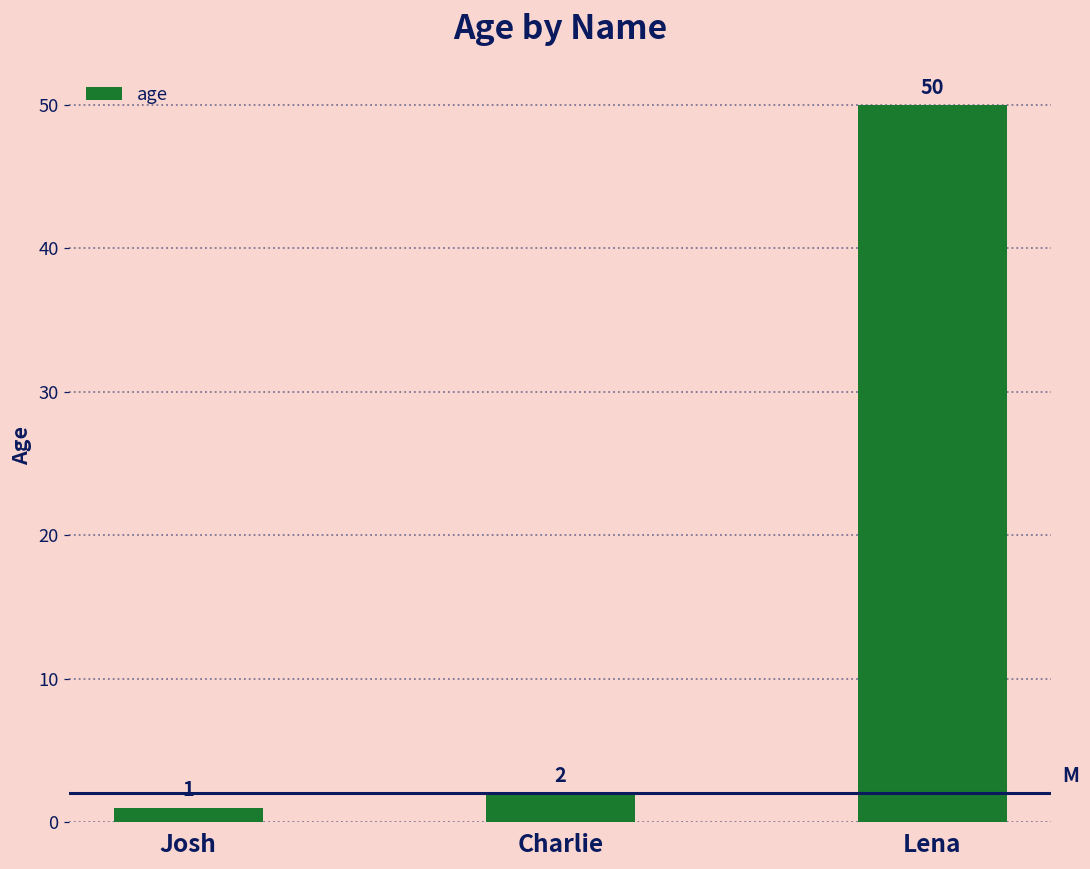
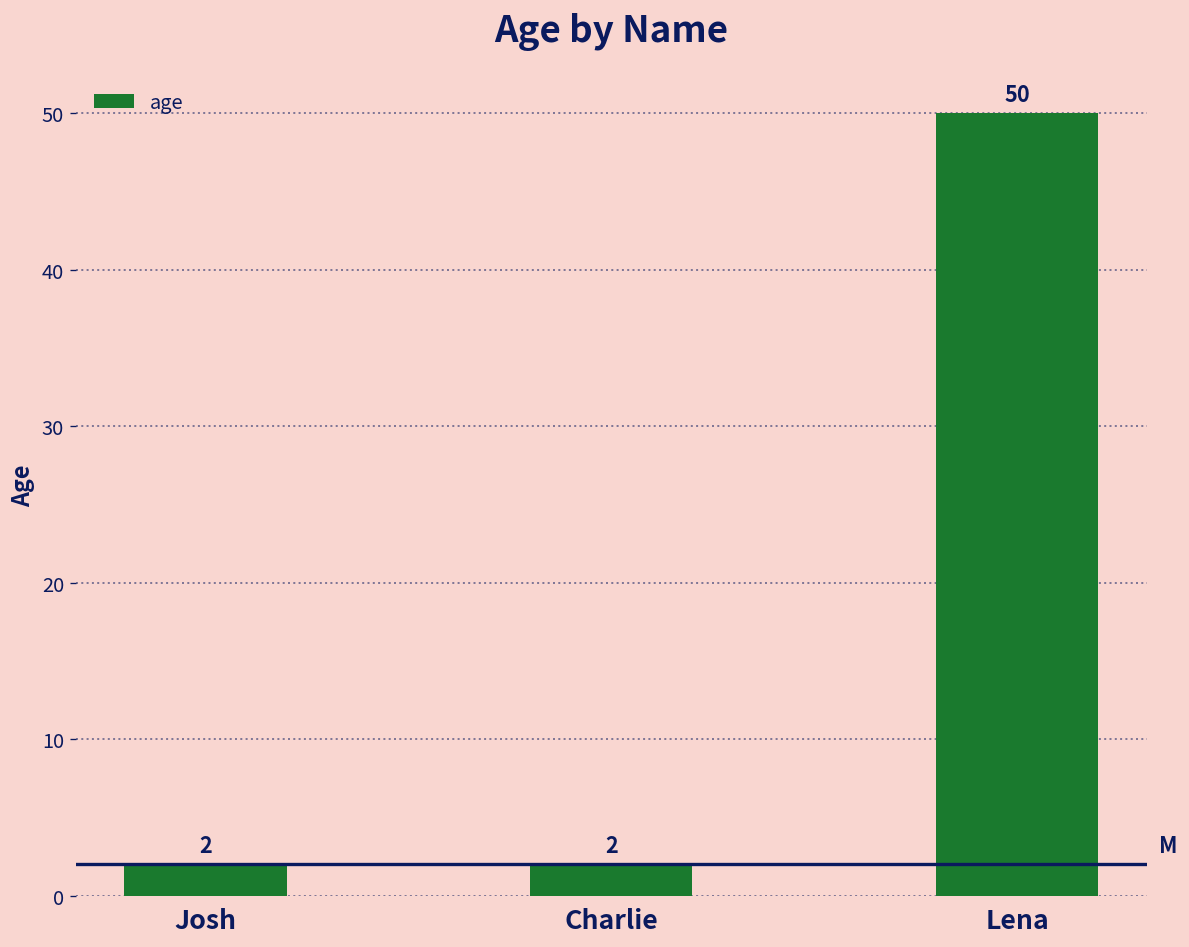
Josh: 1 -> 2
